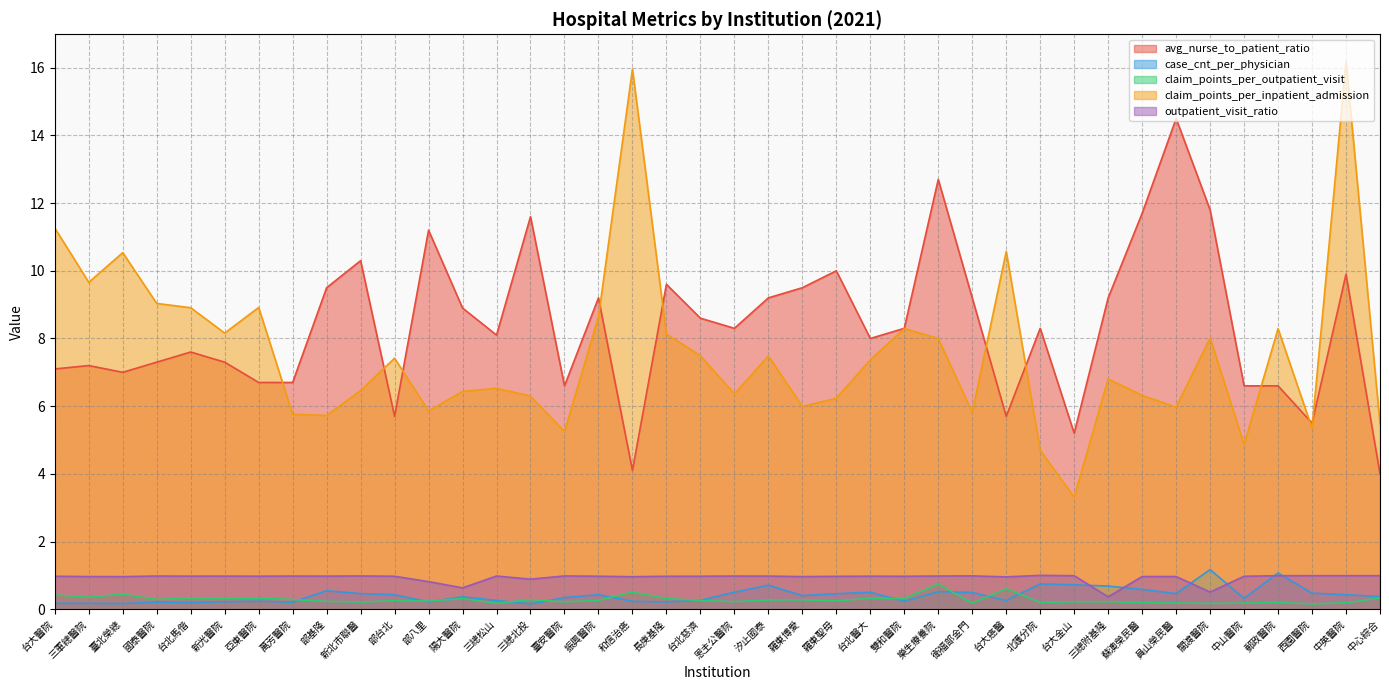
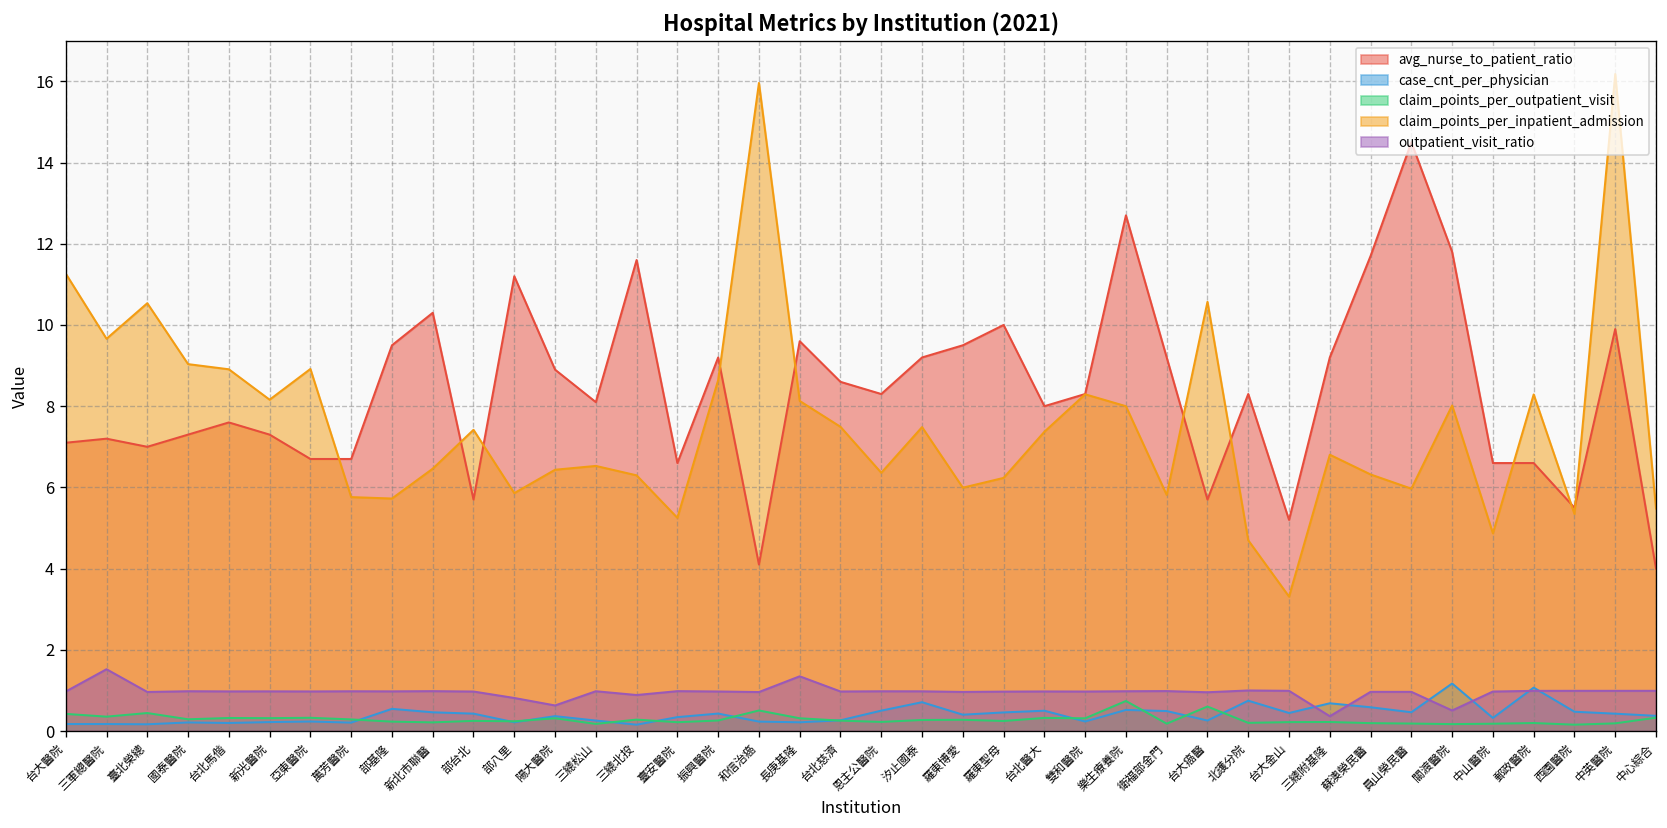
outpatient_visit_ratio, 三軍總醫院: 1.0 -> 1.5
outpatient_visit_ratio, 長庚基隆: 1.0 -> 1.3
case_cnt_per_physician, 台大金山: 0.7 -> 0.4
